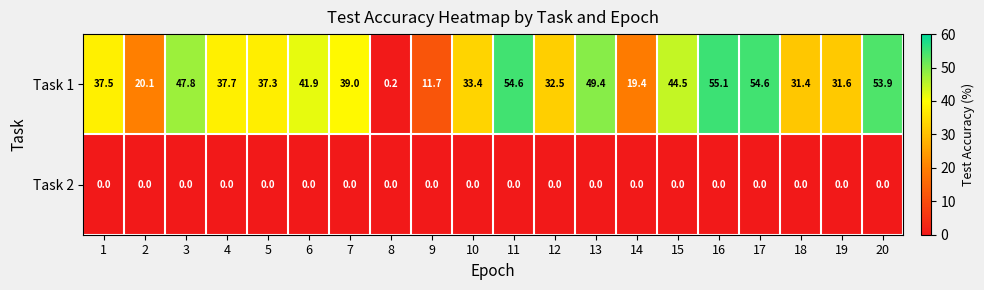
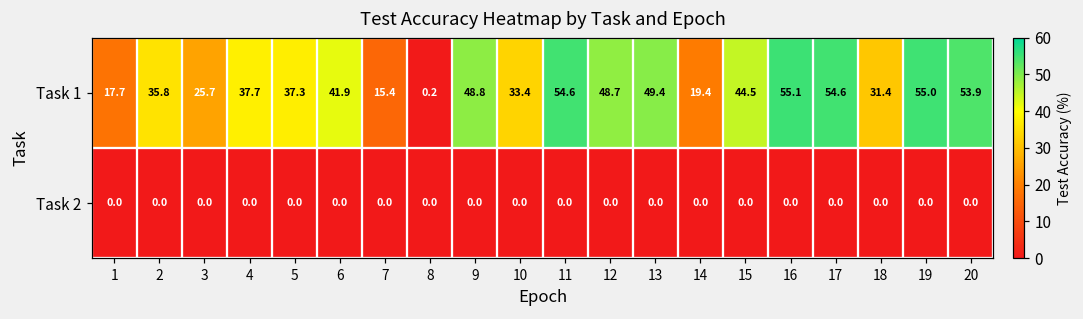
Task 1, 1: 37.5 -> 17.7
Task 1, 2: 20.1 -> 35.8
Task 1, 3: 47.8 -> 25.7
Task 1, 7: 39.0 -> 15.4
Task 1, 9: 11.7 -> 48.8
Task 1, 12: 32.5 -> 48.7
Task 1, 19: 31.6 -> 55.0
